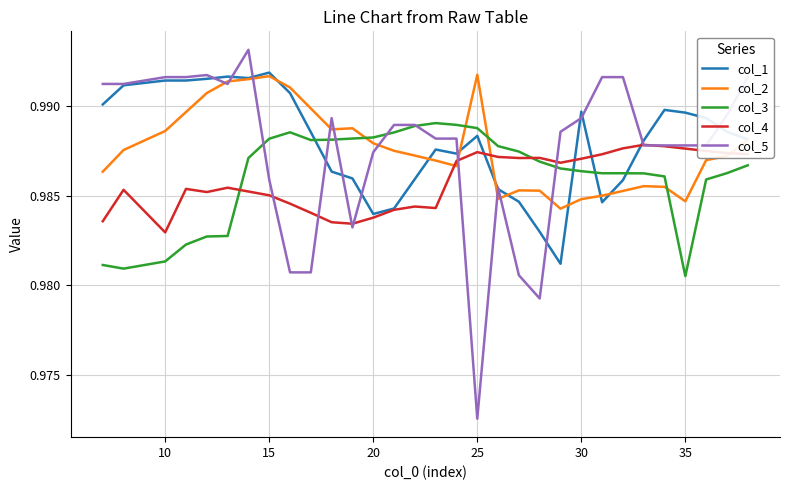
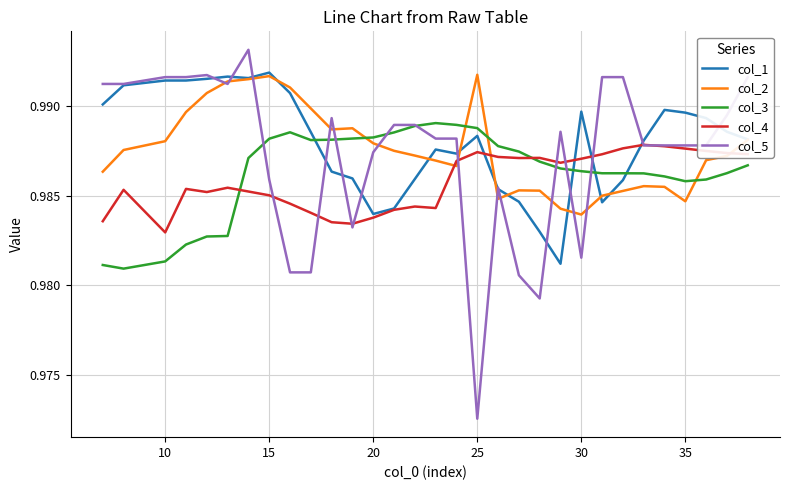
col_2, 10: 0.9886 -> 0.9880
col_2, 30: 0.9848 -> 0.9839
col_5, 30: 0.9893 -> 0.9815
col_3, 35: 0.9805 -> 0.9858
